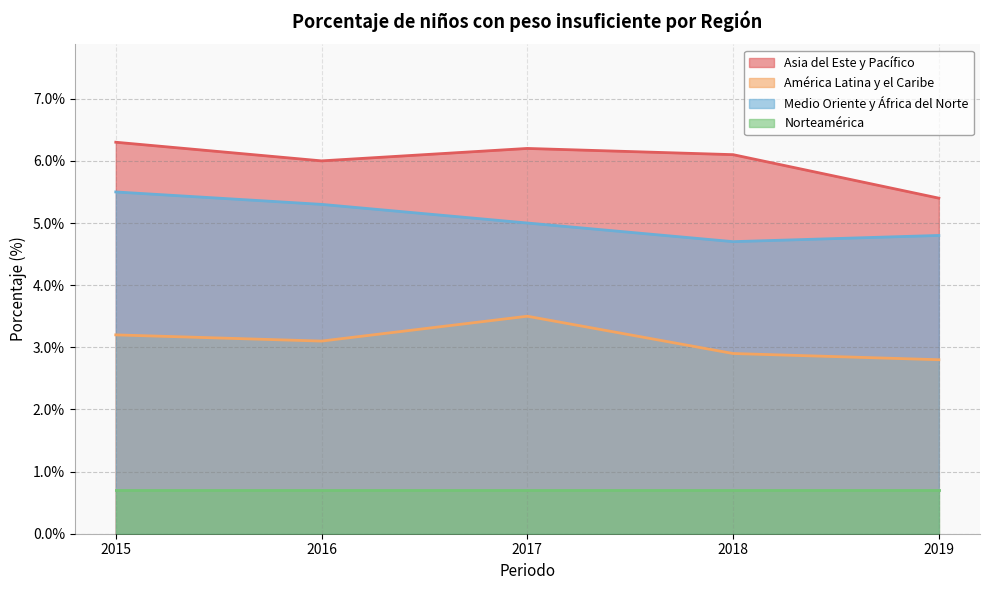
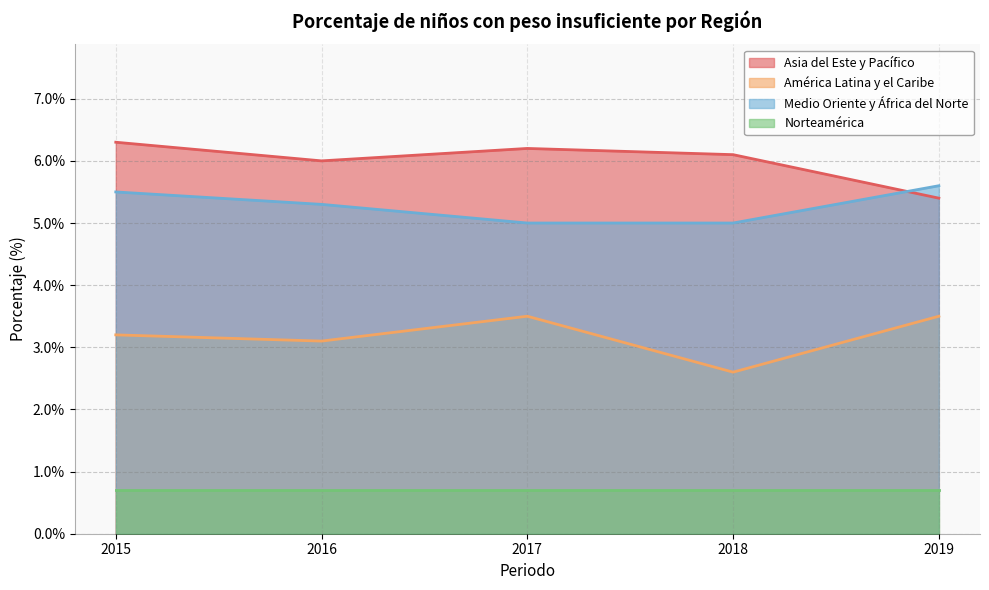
América Latina y el Caribe, 2018: 2.9% -> 2.6%
Medio Oriente y África del Norte, 2018: 4.7% -> 5.0%
América Latina y el Caribe, 2019: 2.8% -> 3.5%
Medio Oriente y África del Norte, 2019: 4.8% -> 5.6%
